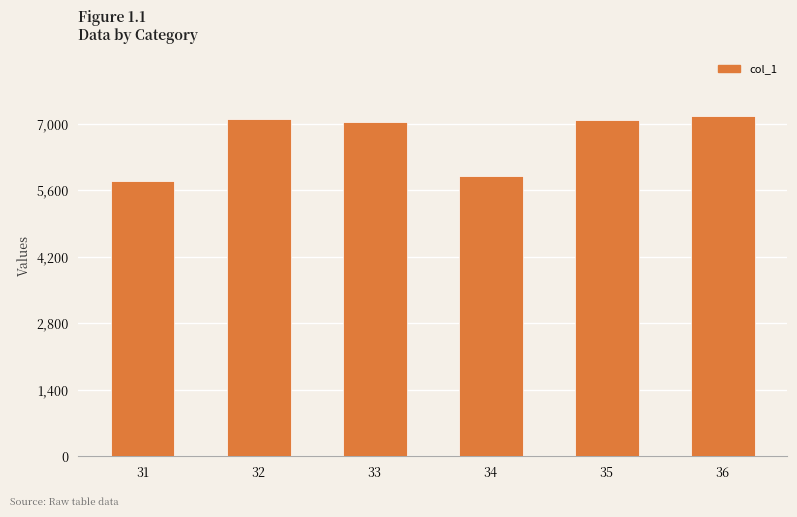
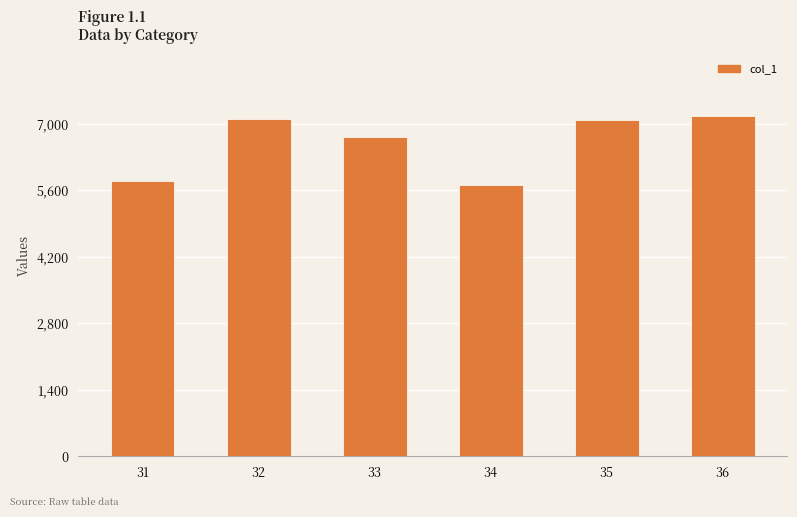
33: 7,000 -> 6,700
34: 5,900 -> 5,700
